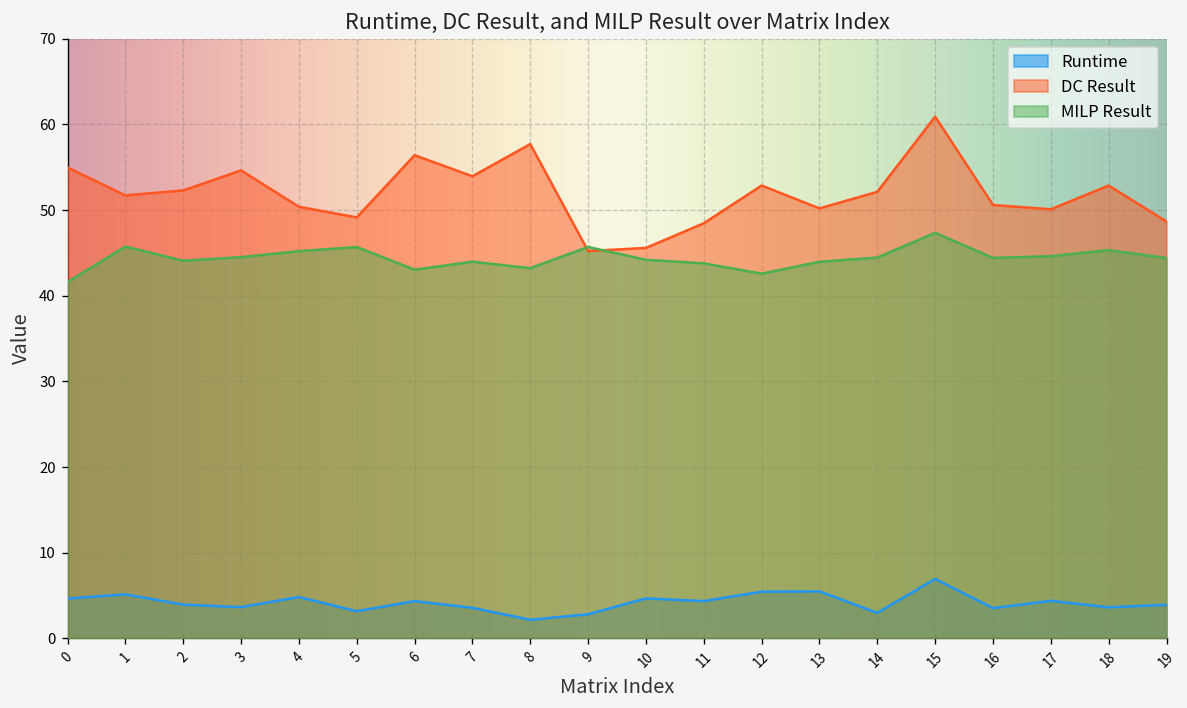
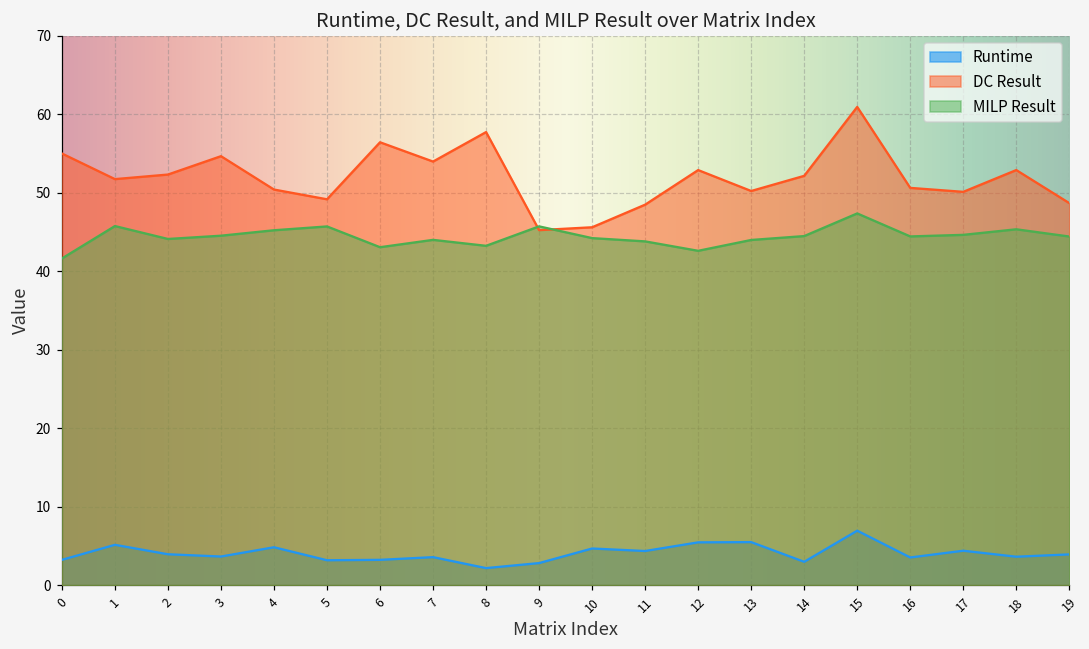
Runtime, 0: 5 -> 3
Runtime, 6: 4 -> 3
